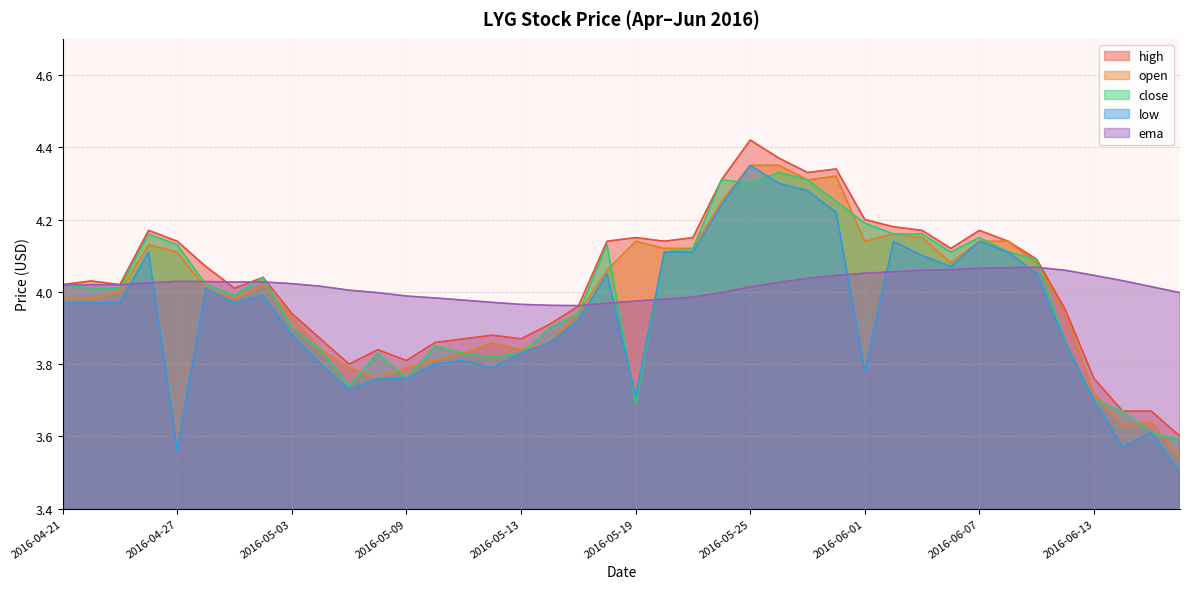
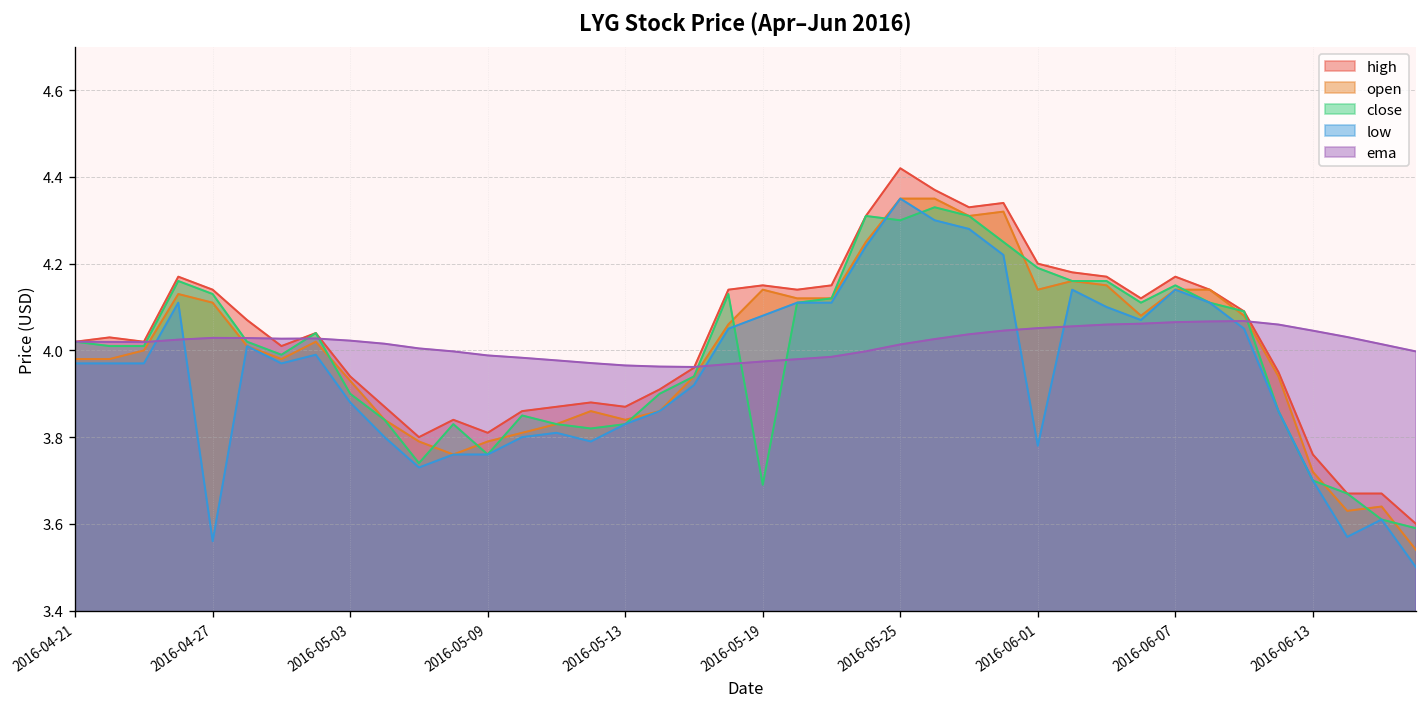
low, 2016-05-19: 3.71 -> 4.08
